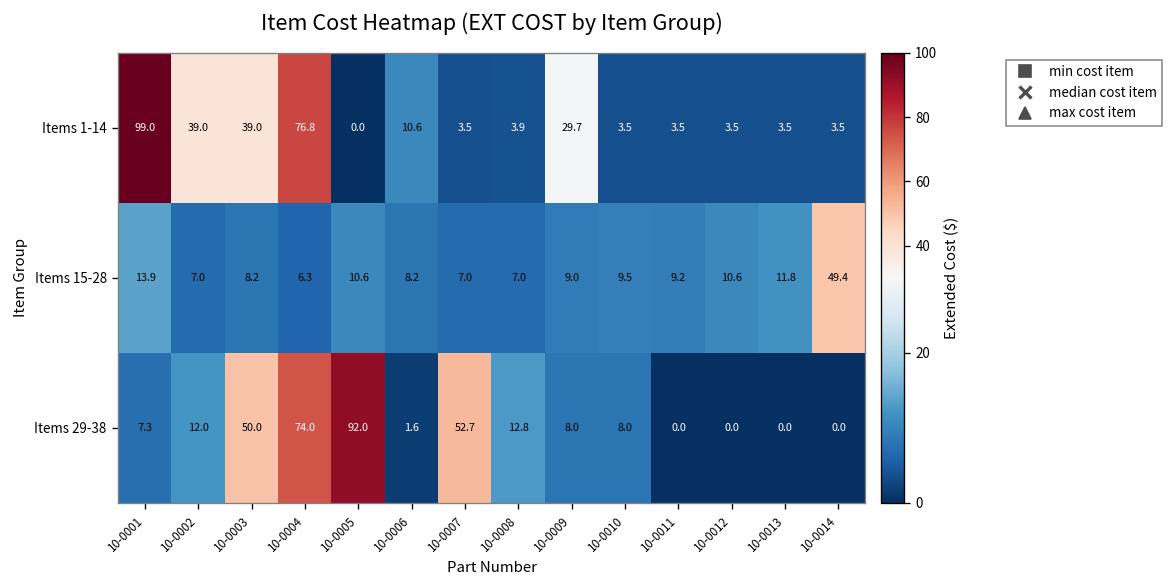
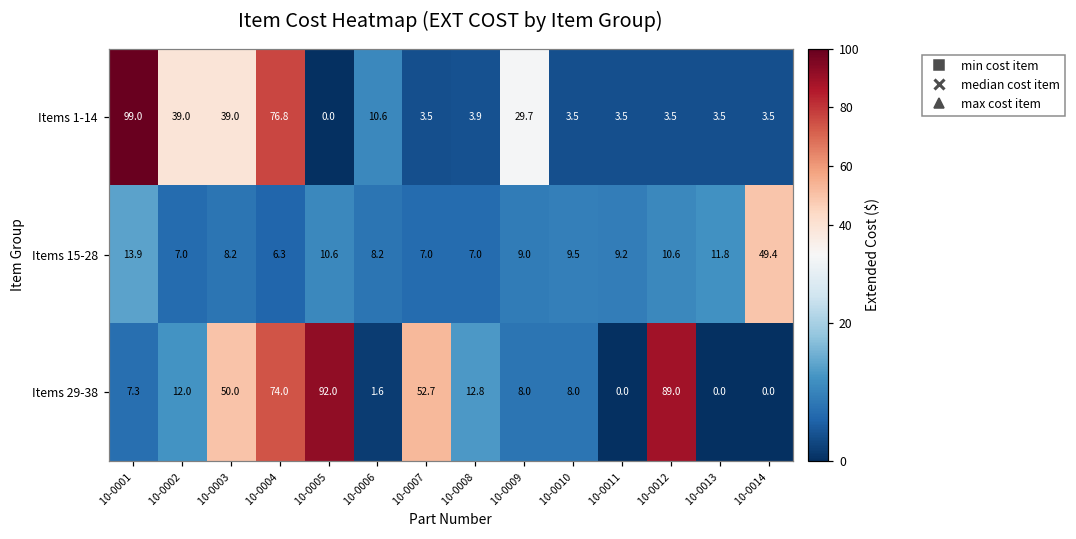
Items 29-38, 10-0012: 0.0 -> 89.0
